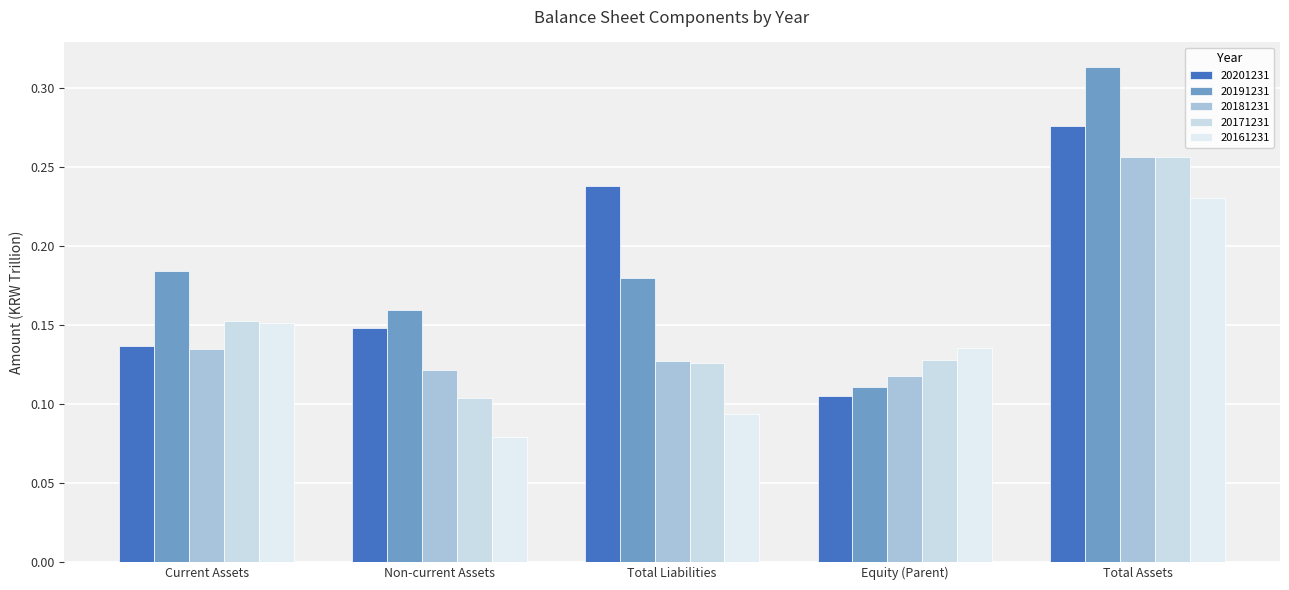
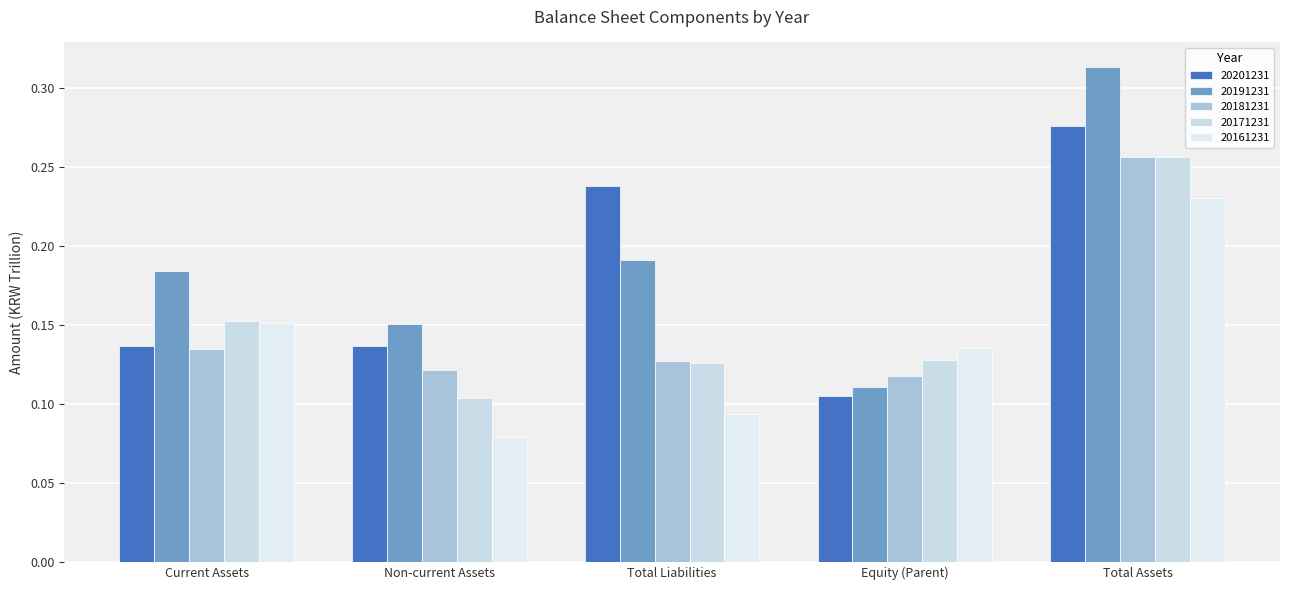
20201231, Non-current Assets: 0.148 -> 0.136
20191231, Non-current Assets: 0.160 -> 0.151
20191231, Total Liabilities: 0.180 -> 0.191
